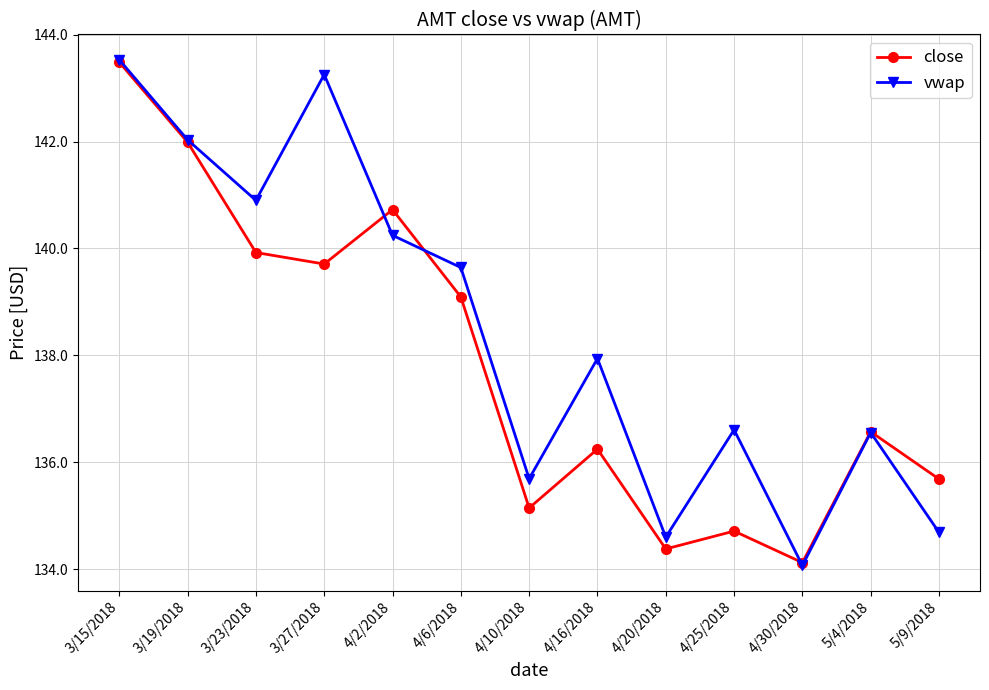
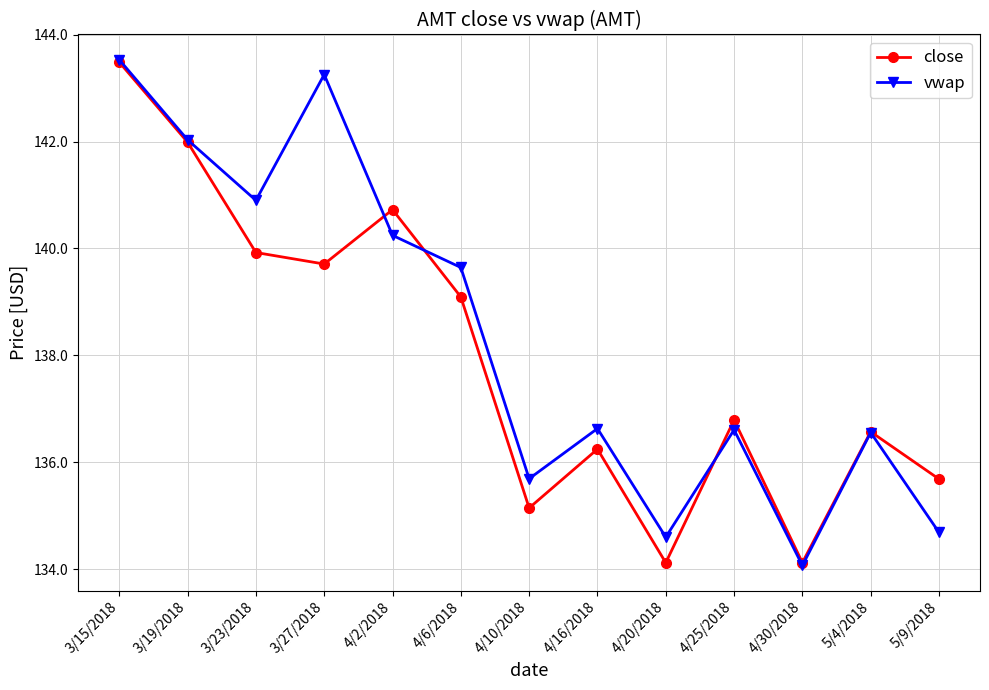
vwap, 4/16/2018: 137.9 -> 136.6
close, 4/20/2018: 134.4 -> 134.1
close, 4/25/2018: 134.7 -> 136.8
